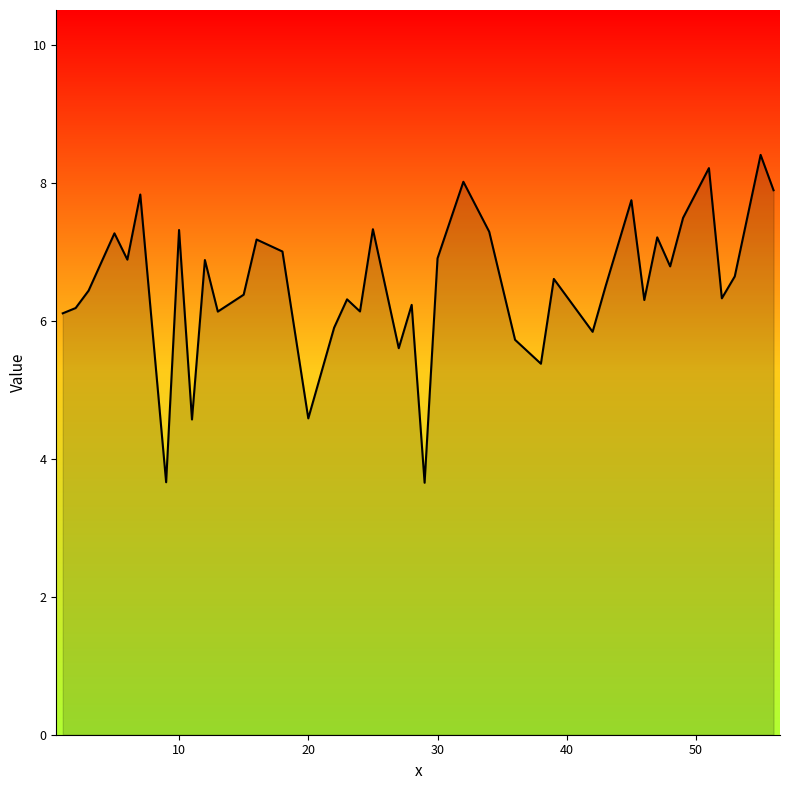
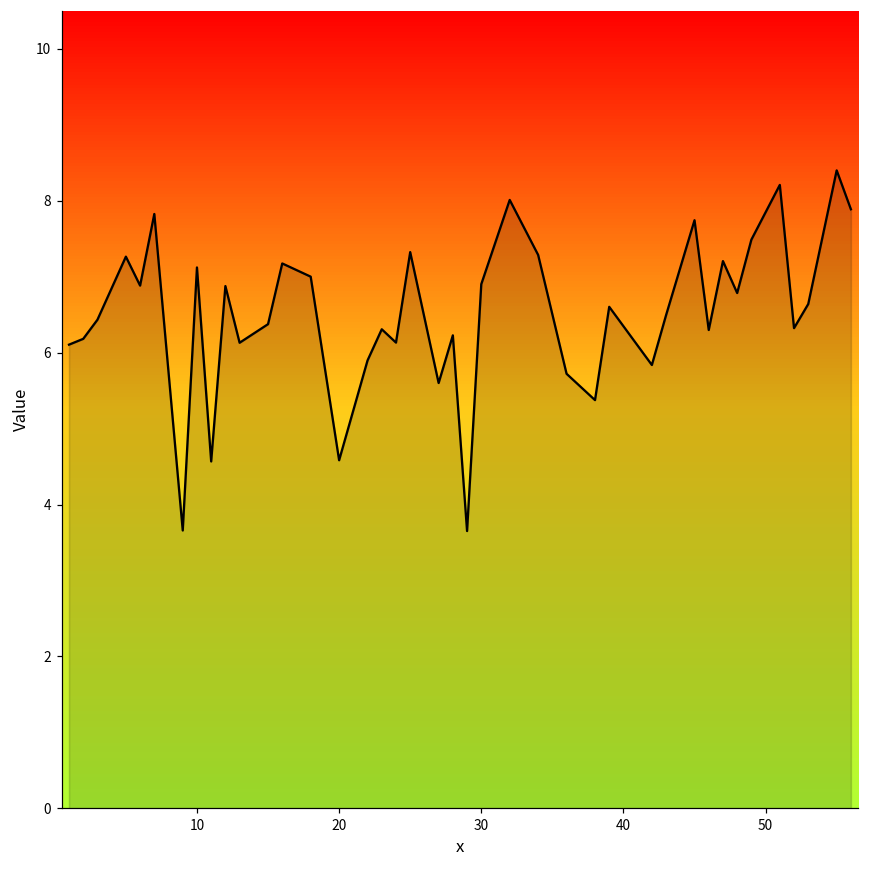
10: 7.3 -> 7.1
